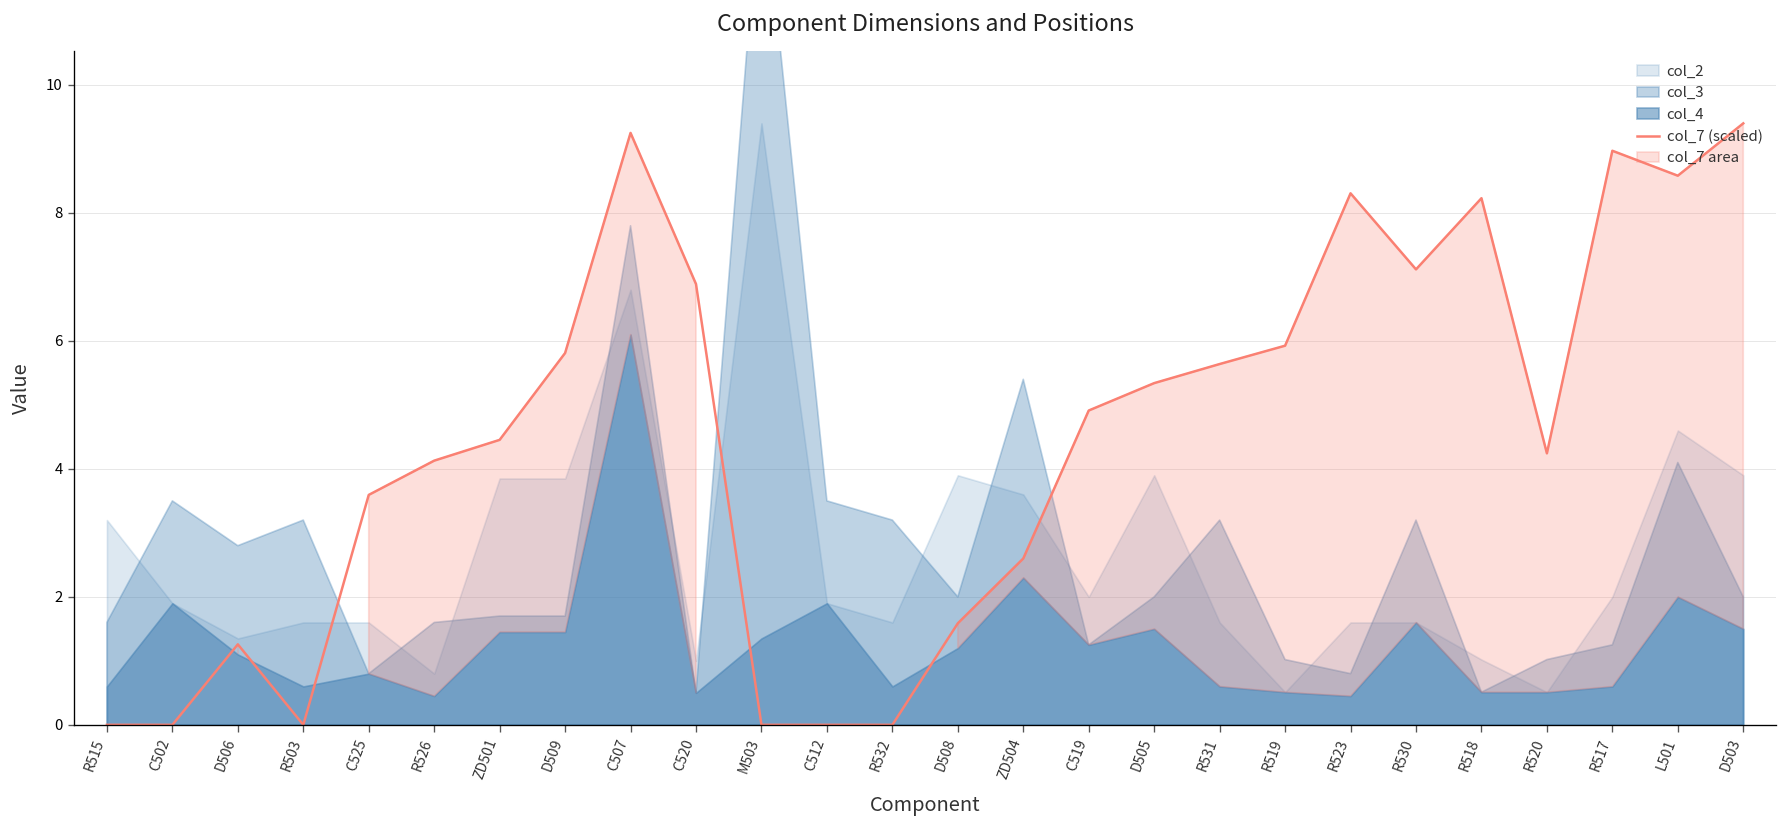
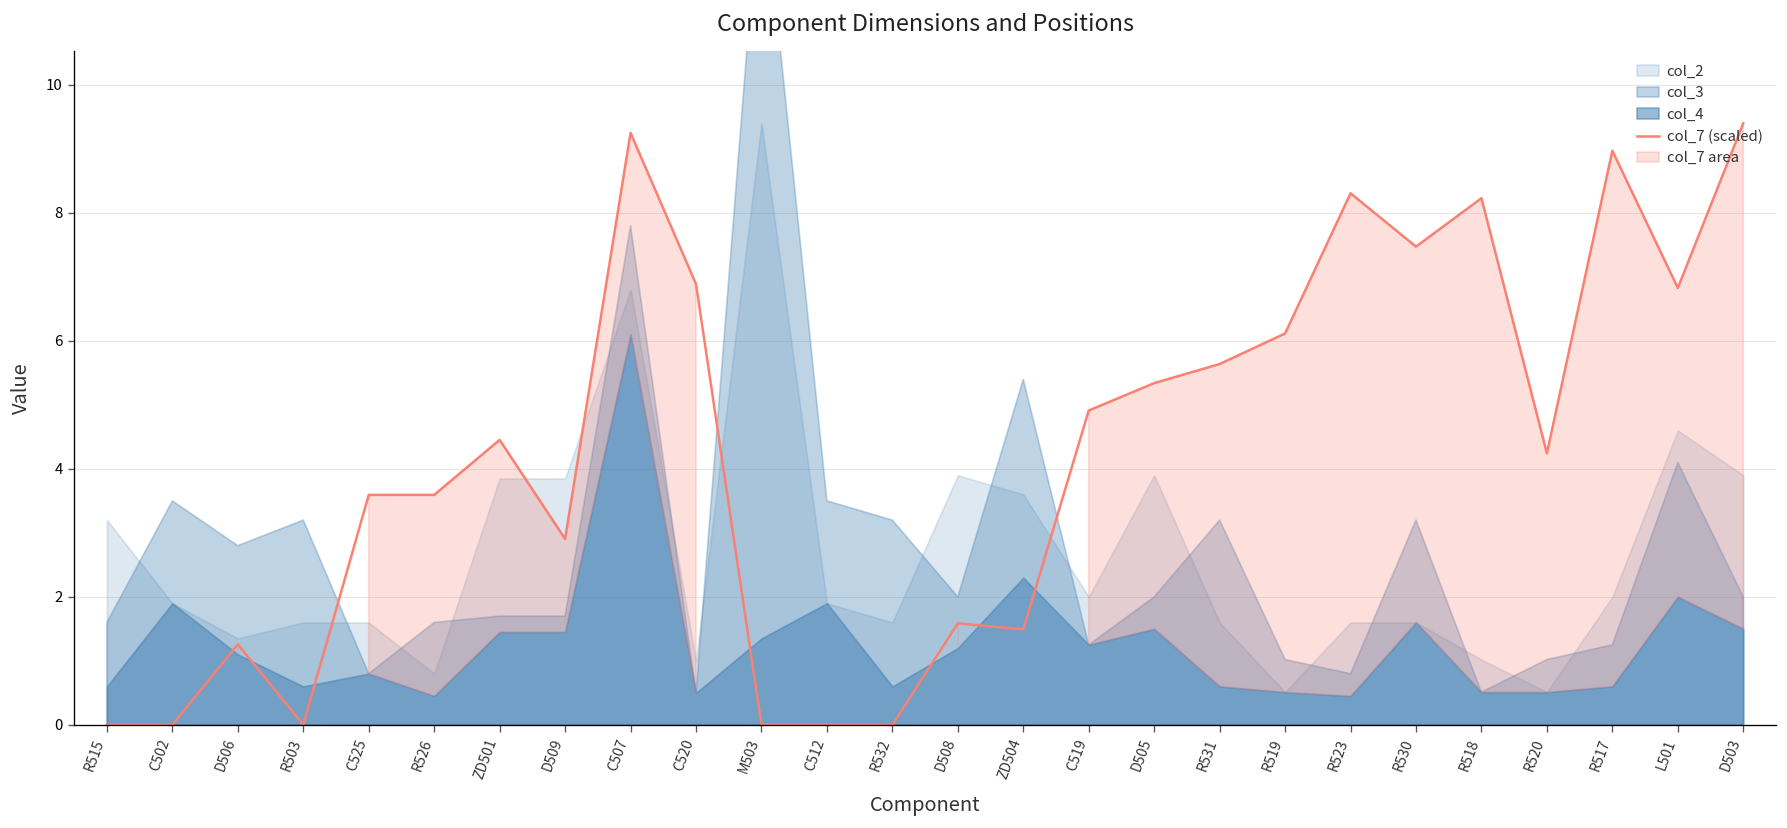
col_7 (scaled), R526: 4.1 -> 3.6
col_7 (scaled), D509: 5.8 -> 2.9
col_7 (scaled), ZD504: 2.6 -> 1.5
col_7 (scaled), R519: 5.9 -> 6.1
col_7 (scaled), R530: 7.1 -> 7.5
col_7 (scaled), L501: 8.6 -> 6.8
